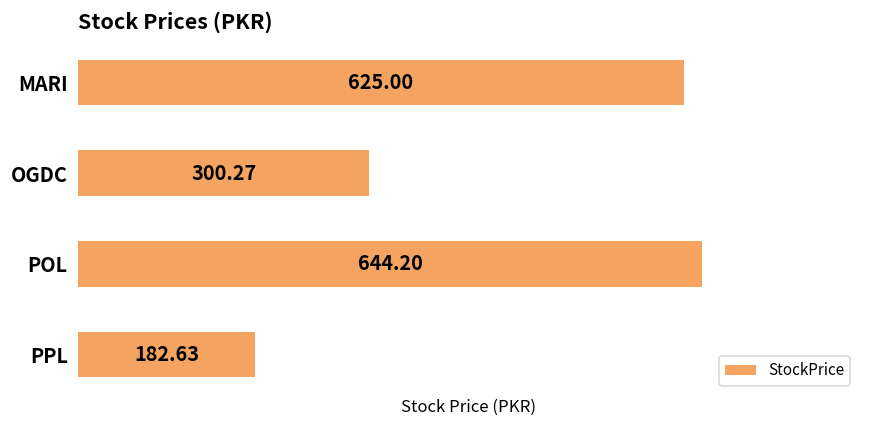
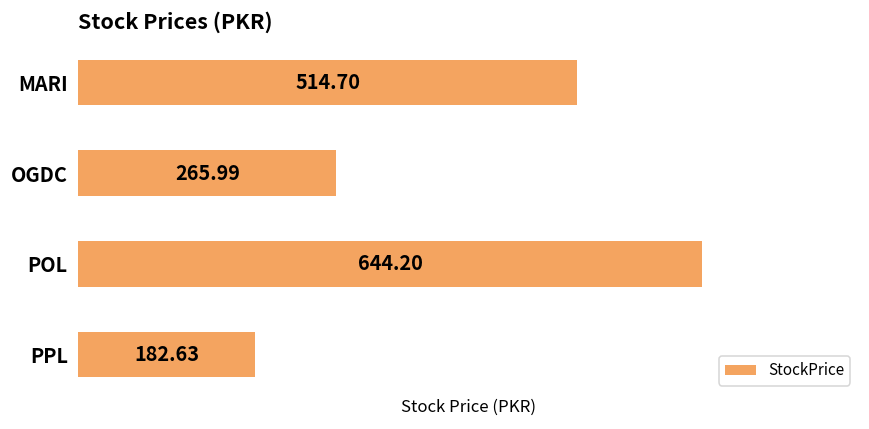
MARI: 625.00 -> 514.70
OGDC: 300.27 -> 265.99
